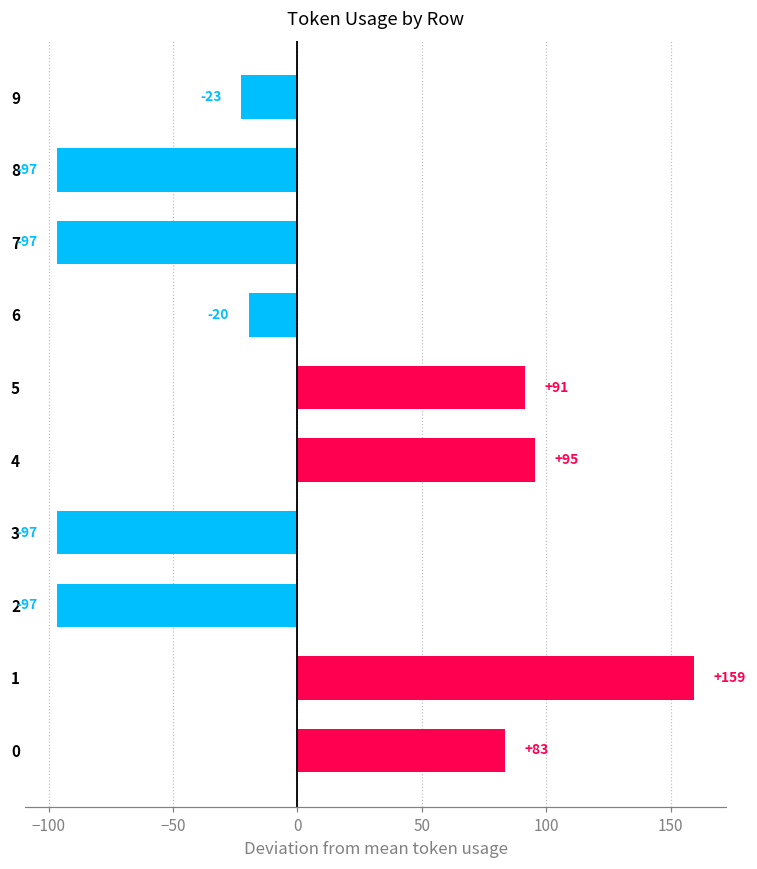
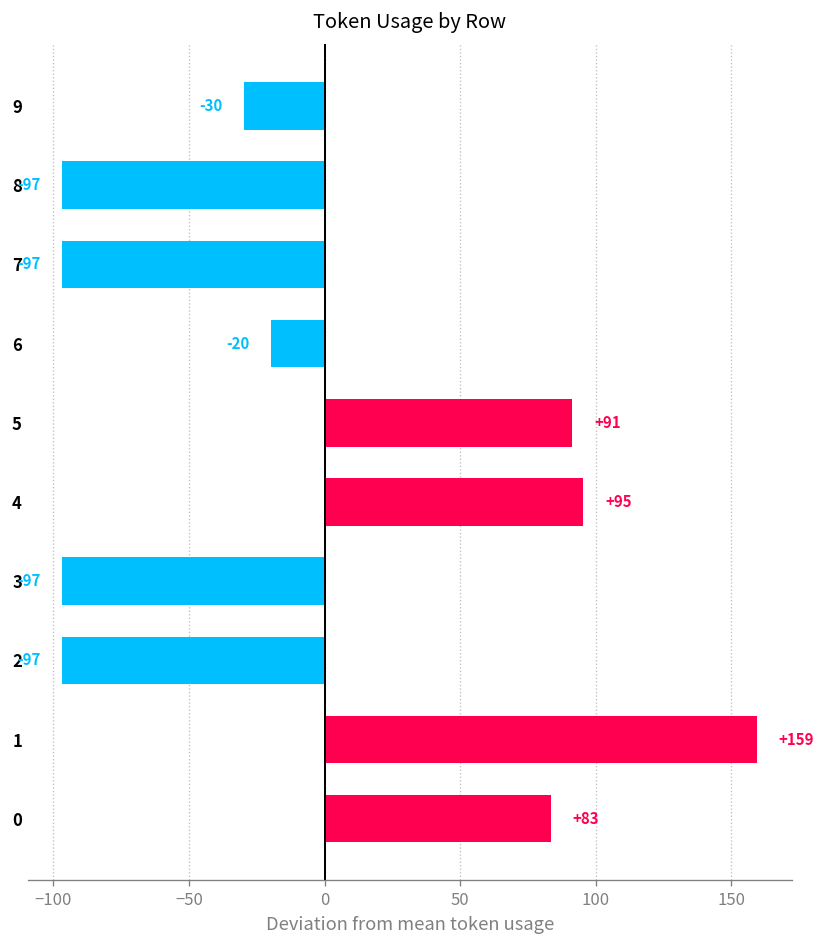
9: -23 -> -30
